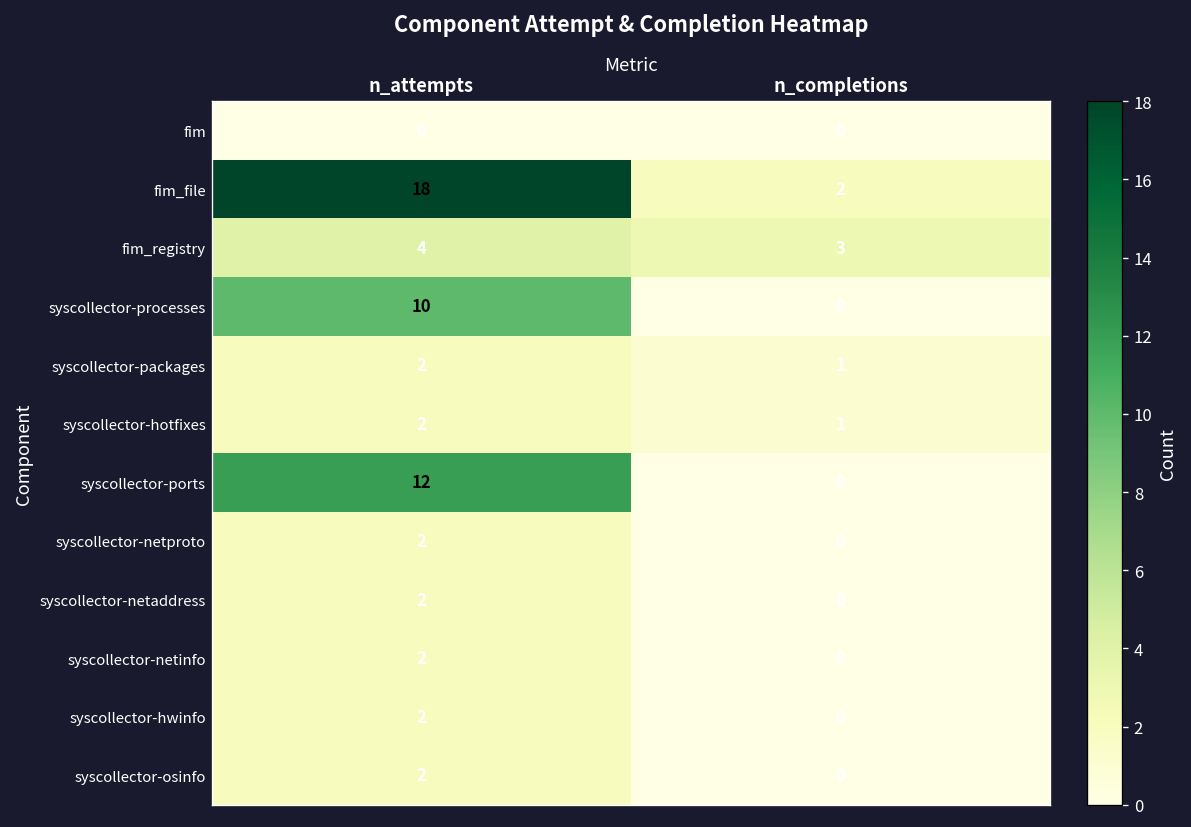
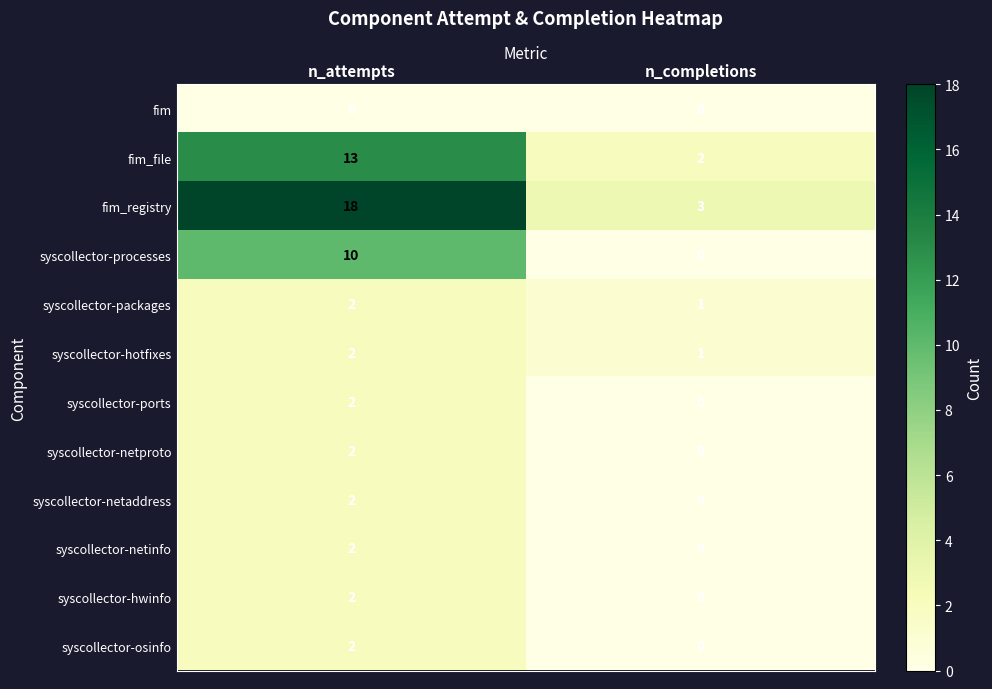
fim_file, n_attempts: 18 -> 13
fim_registry, n_attempts: 4 -> 18
syscollector-ports, n_attempts: 12 -> 2
